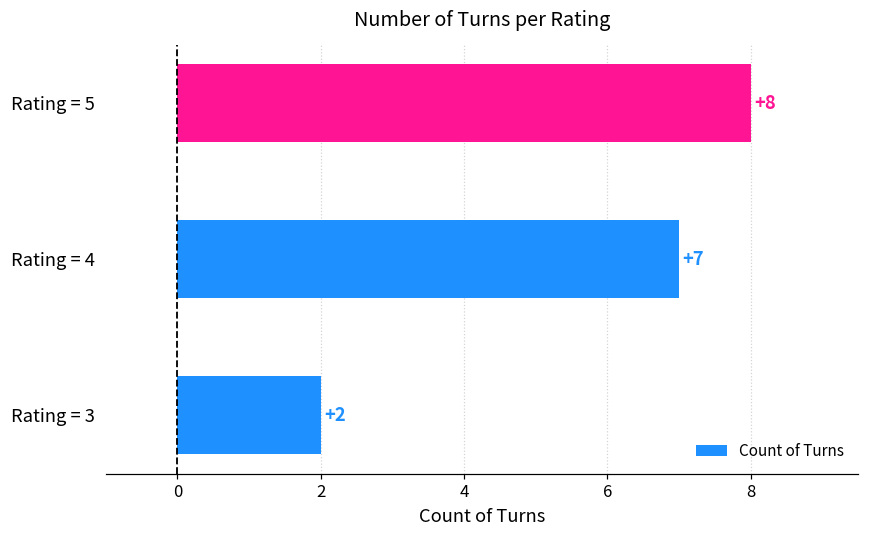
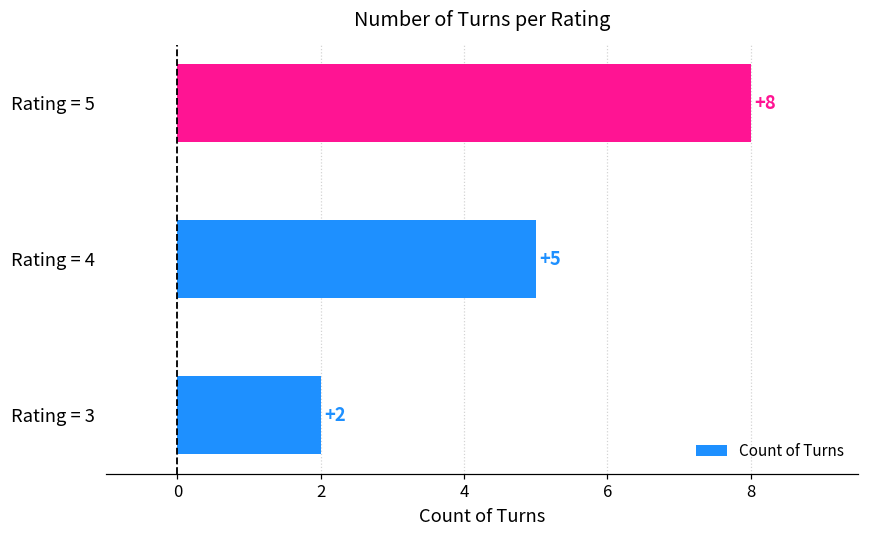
Rating = 4: +7 -> +5
